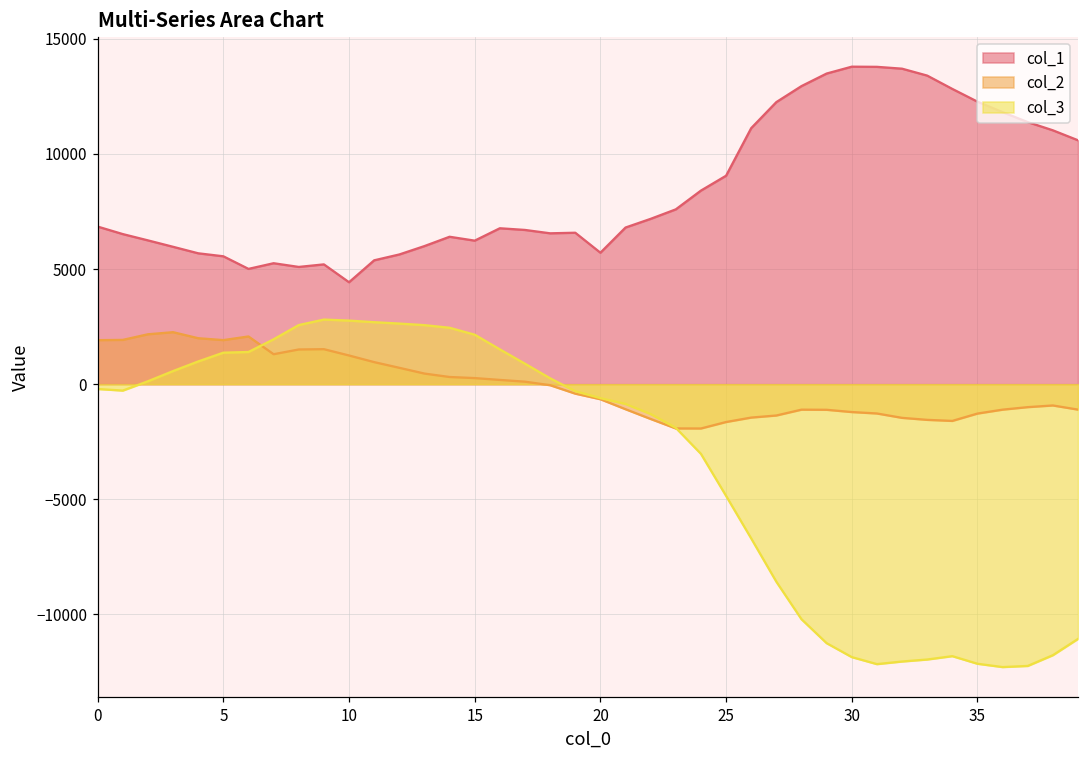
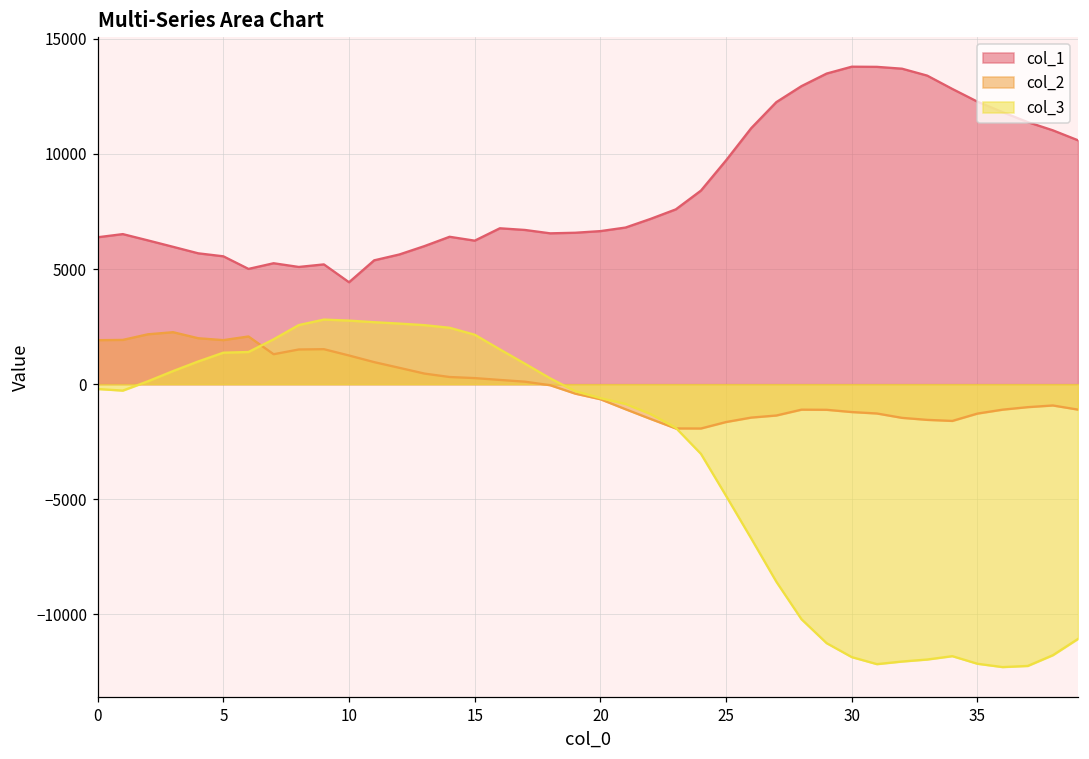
col_1, 0: 6800 -> 6400
col_1, 20: 5700 -> 6600
col_1, 25: 9100 -> 9700
